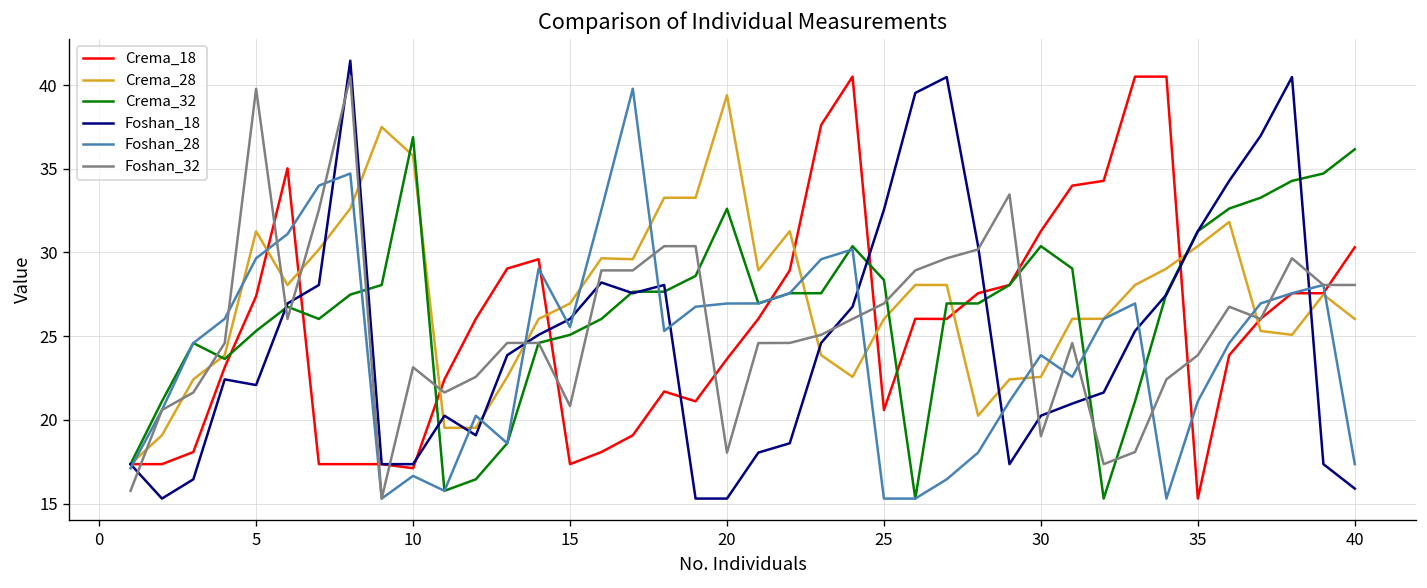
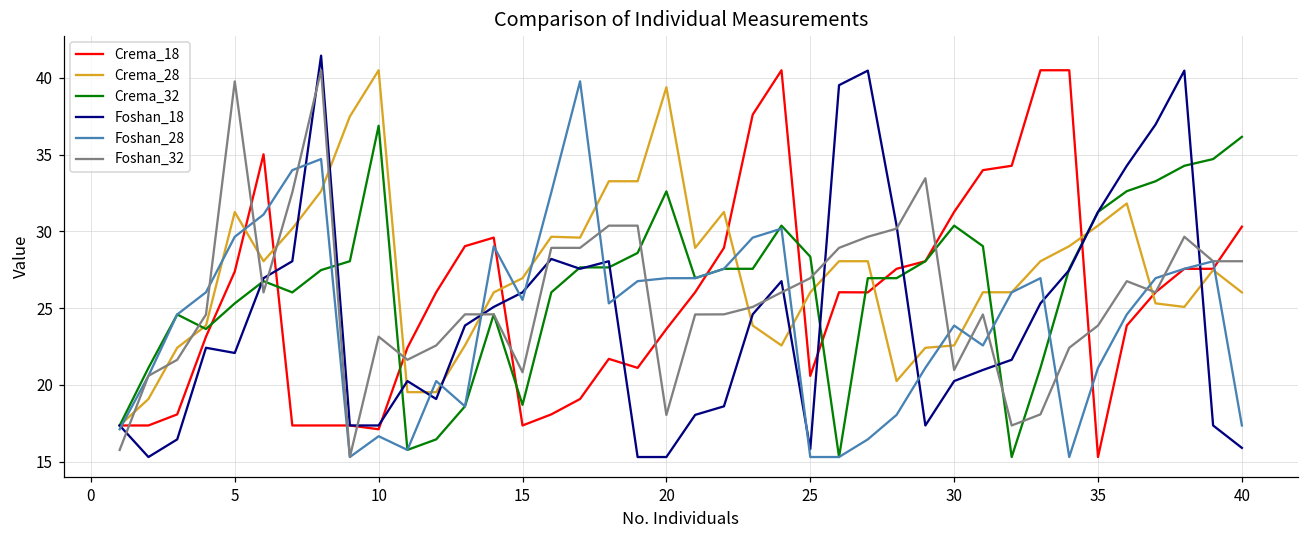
Crema_28, 10: 35.8 -> 40.5
Crema_32, 15: 25.1 -> 18.7
Foshan_18, 25: 32.5 -> 15.8
Foshan_32, 30: 19.0 -> 21.0
